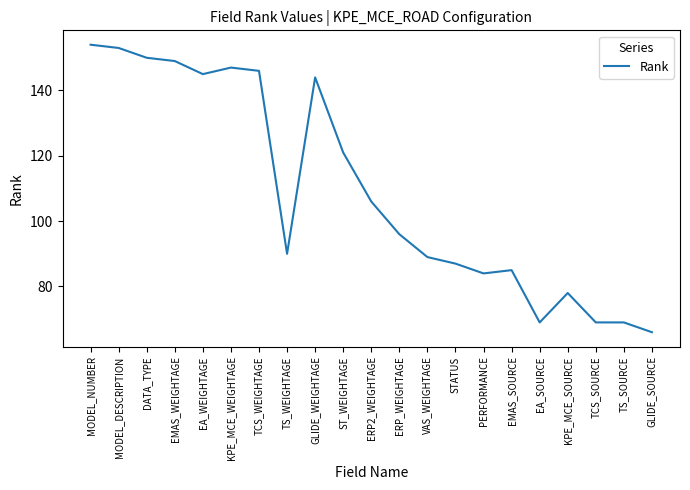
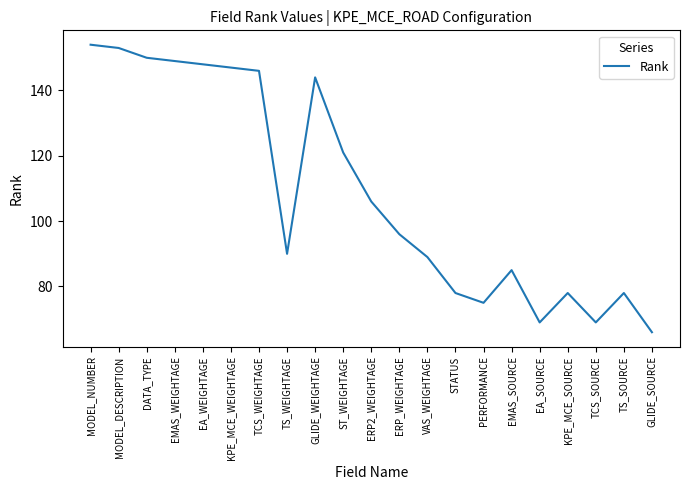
EA_WEIGHTAGE: 145 -> 148
STATUS: 87 -> 78
PERFORMANCE: 84 -> 75
TS_SOURCE: 69 -> 78
